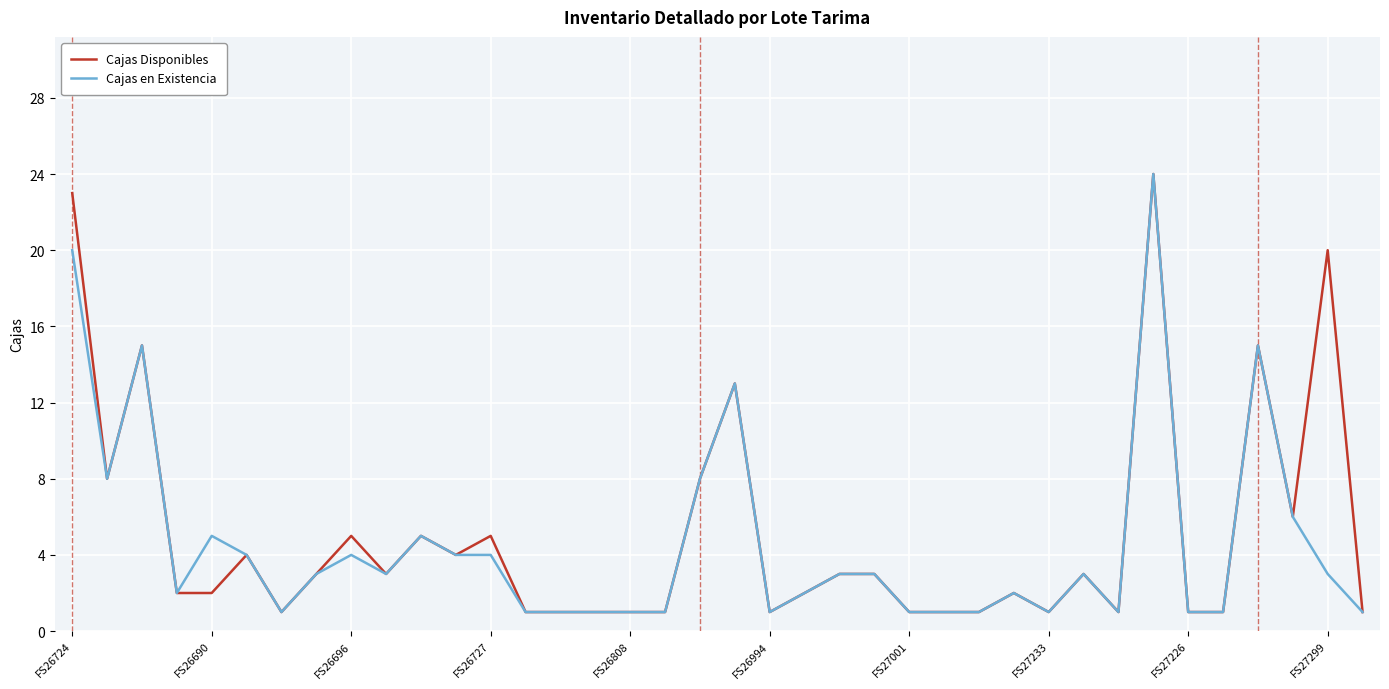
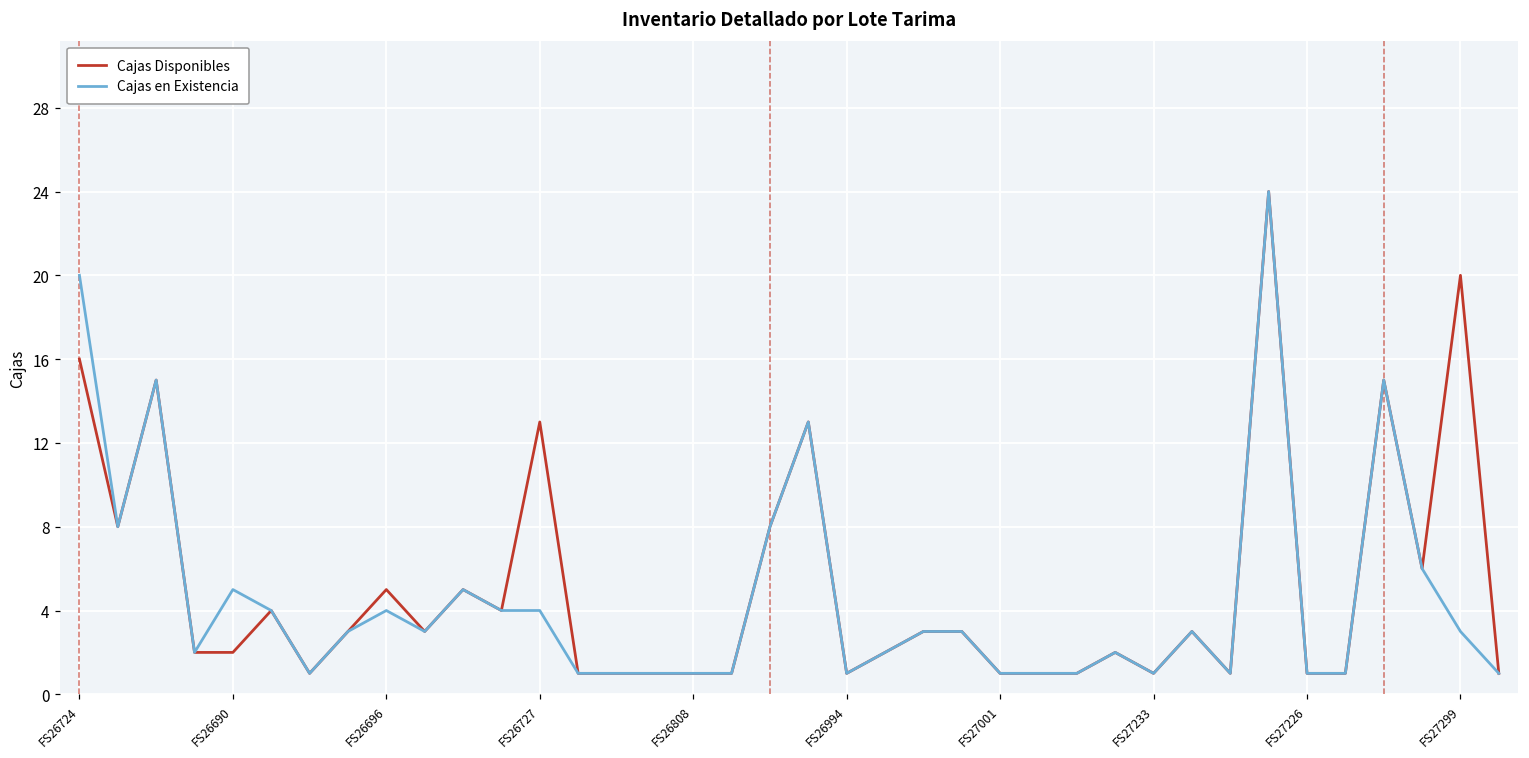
Cajas Disponibles, FS26724: 23 -> 16
Cajas Disponibles, FS26727: 5 -> 13
